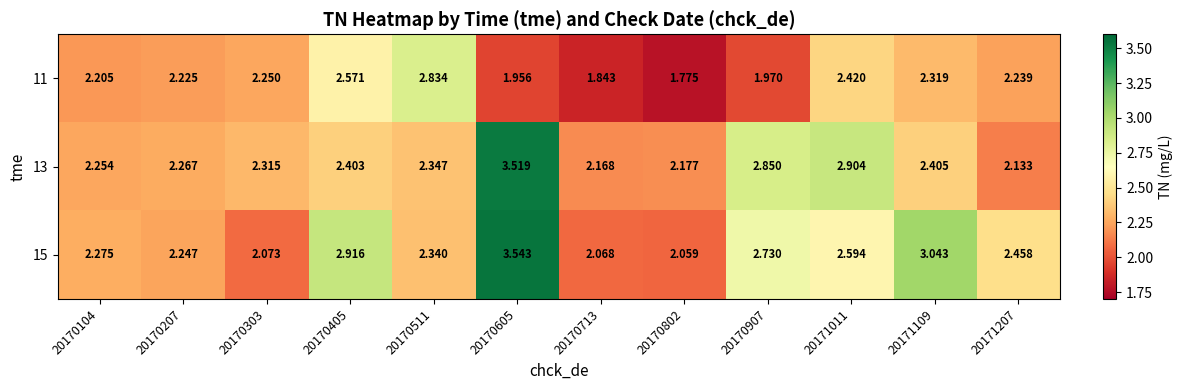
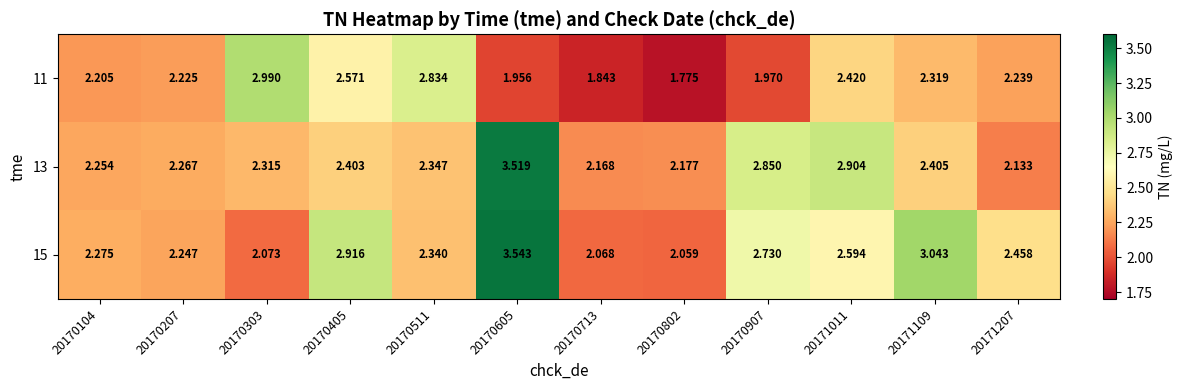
11, 20170303: 2.250 -> 2.990
